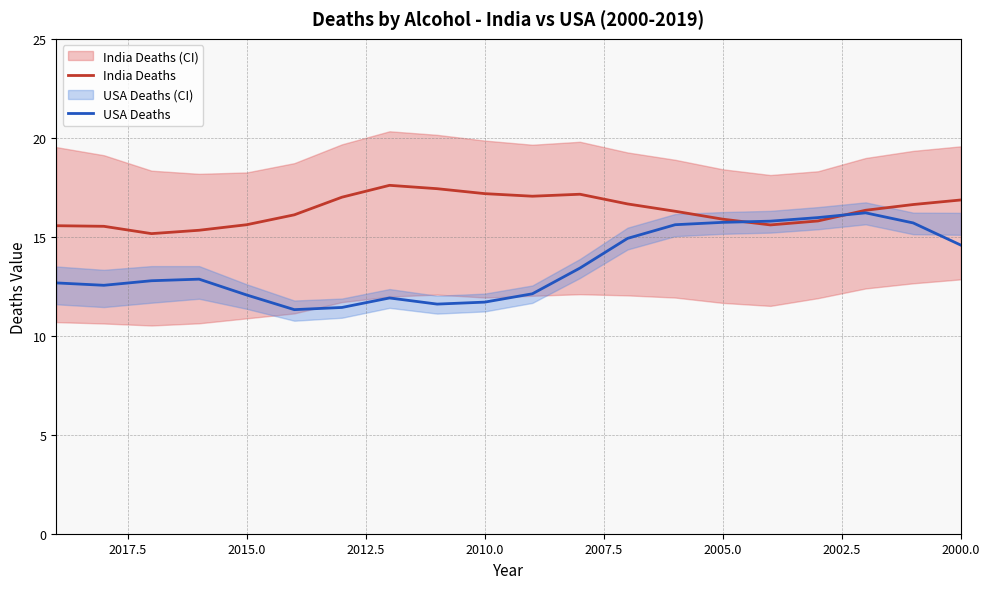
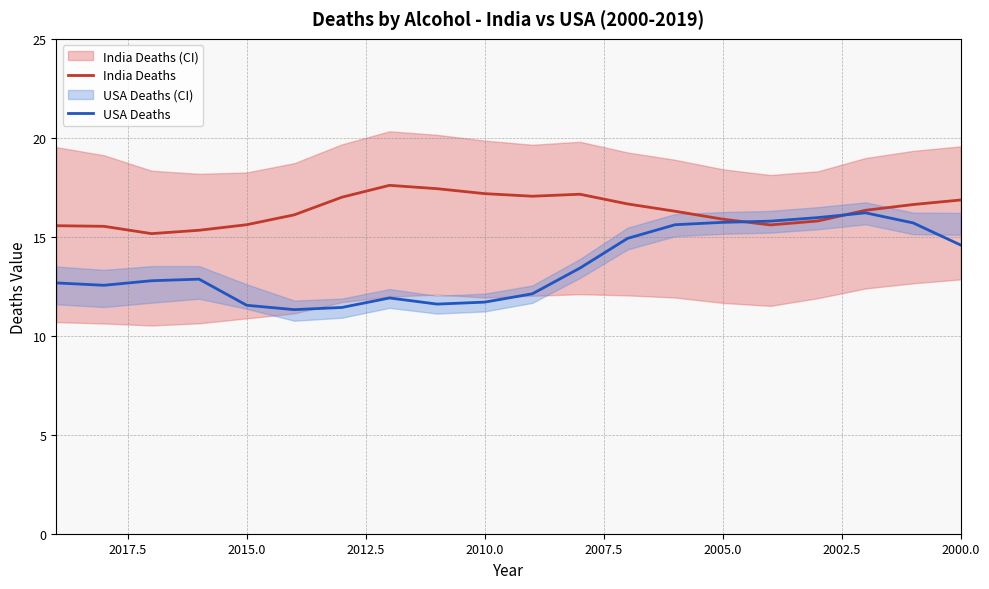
USA Deaths, 2015.0: 12.1 -> 11.5
